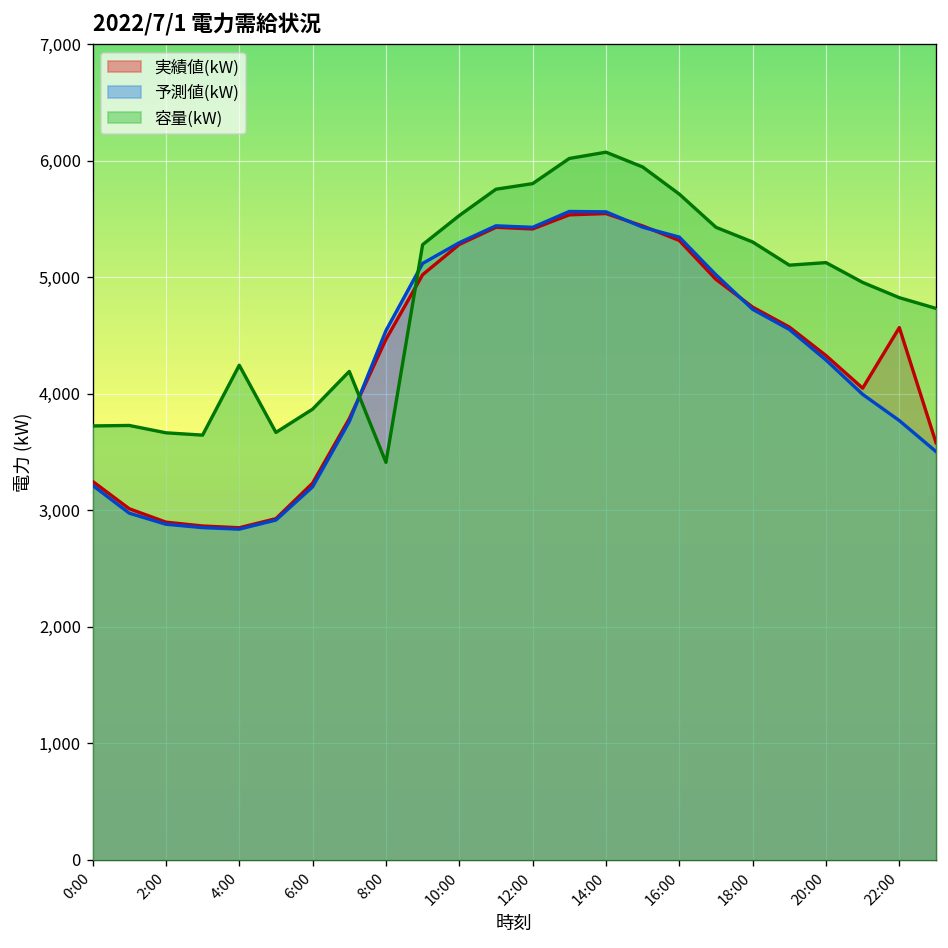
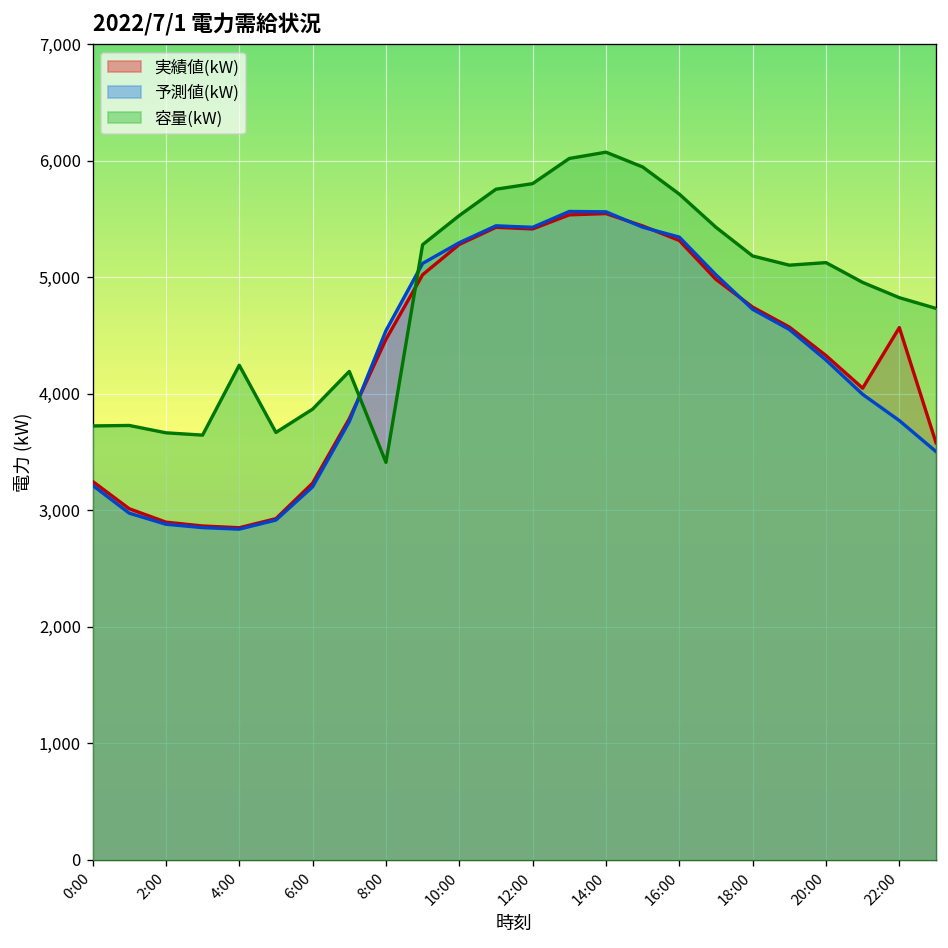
容量(kW), 18:00: 5,300 -> 5,200
